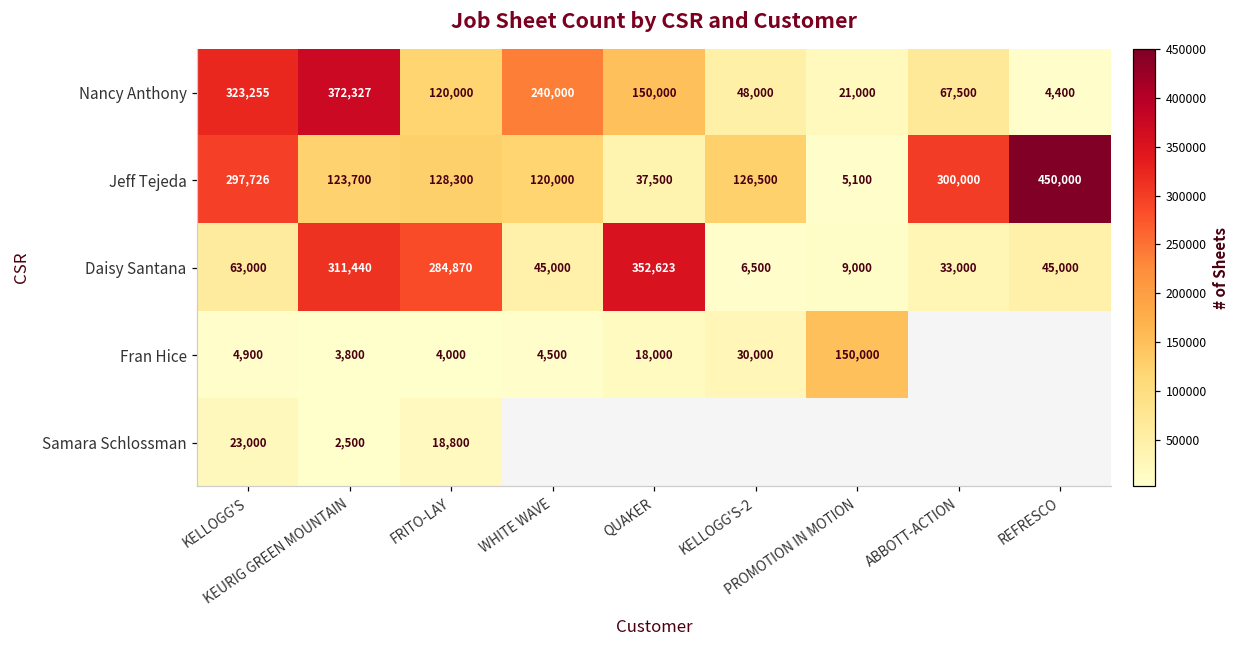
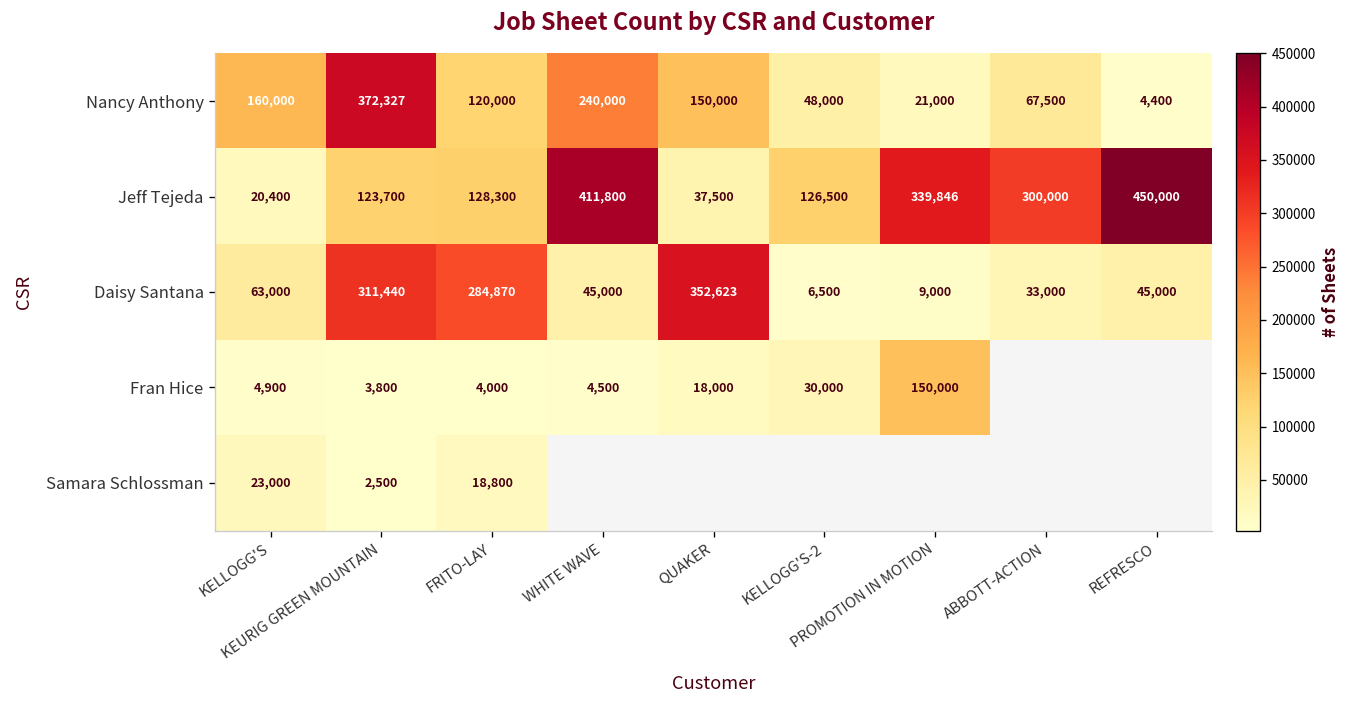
Nancy Anthony, KELLOGG'S: 323,255 -> 160,000
Jeff Tejeda, KELLOGG'S: 297,726 -> 20,400
Jeff Tejeda, WHITE WAVE: 120,000 -> 411,800
Jeff Tejeda, PROMOTION IN MOTION: 5,100 -> 339,846
